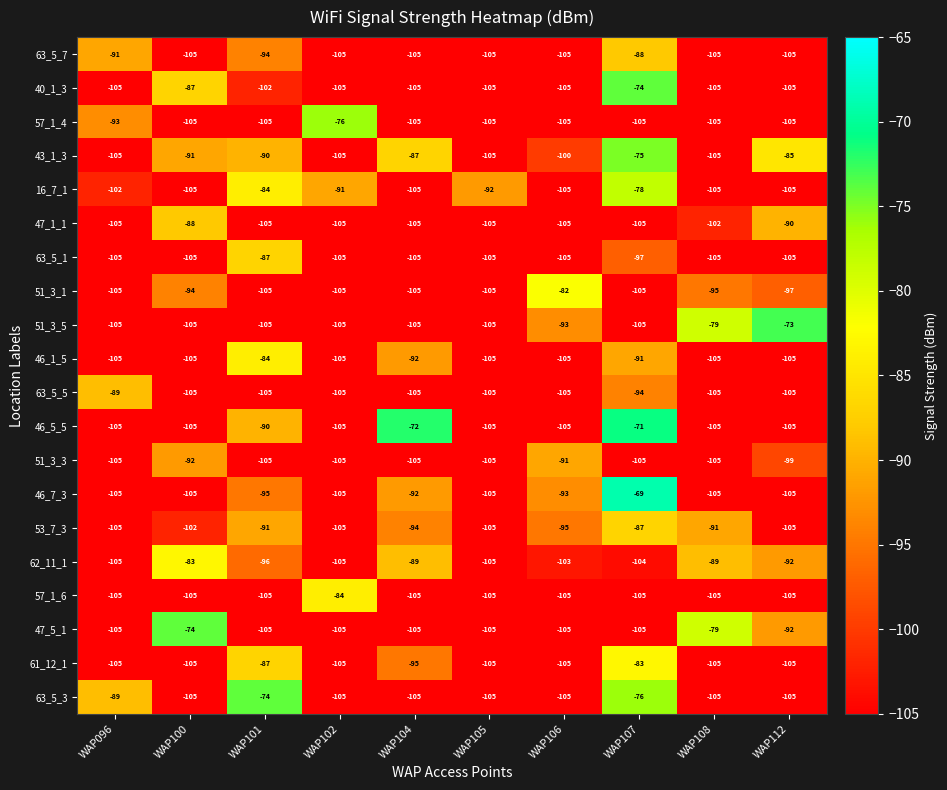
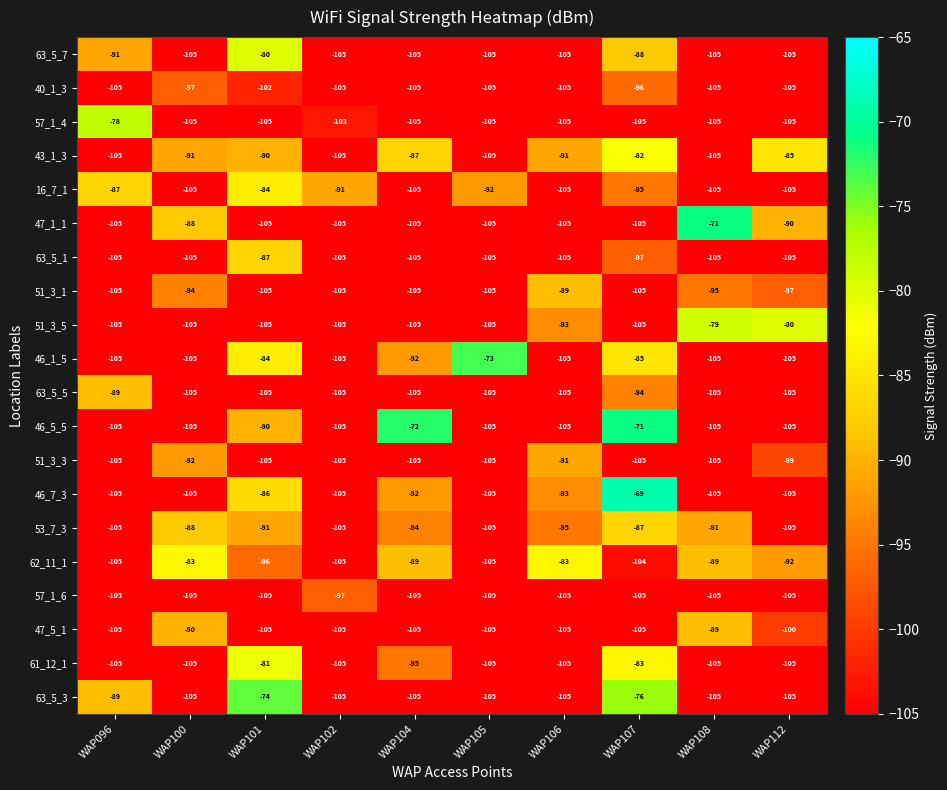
63_5_7, WAP101: -94 -> -80
40_1_3, WAP100: -87 -> -97
40_1_3, WAP107: -74 -> -96
57_1_4, WAP096: -93 -> -78
57_1_4, WAP102: -76 -> -103
43_1_3, WAP106: -100 -> -91
43_1_3, WAP107: -75 -> -82
16_7_1, WAP096: -102 -> -87
16_7_1, WAP107: -78 -> -95
47_1_1, WAP108: -102 -> -71
51_3_1, WAP106: -82 -> -89
51_3_5, WAP112: -73 -> -80
46_1_5, WAP105: -105 -> -73
46_1_5, WAP107: -91 -> -85
46_7_3, WAP101: -95 -> -86
53_7_3, WAP100: -102 -> -88
62_11_1, WAP106: -103 -> -83
57_1_6, WAP102: -84 -> -97
47_5_1, WAP100: -74 -> -90
47_5_1, WAP108: -79 -> -89
47_5_1, WAP112: -92 -> -100
61_12_1, WAP101: -87 -> -81
